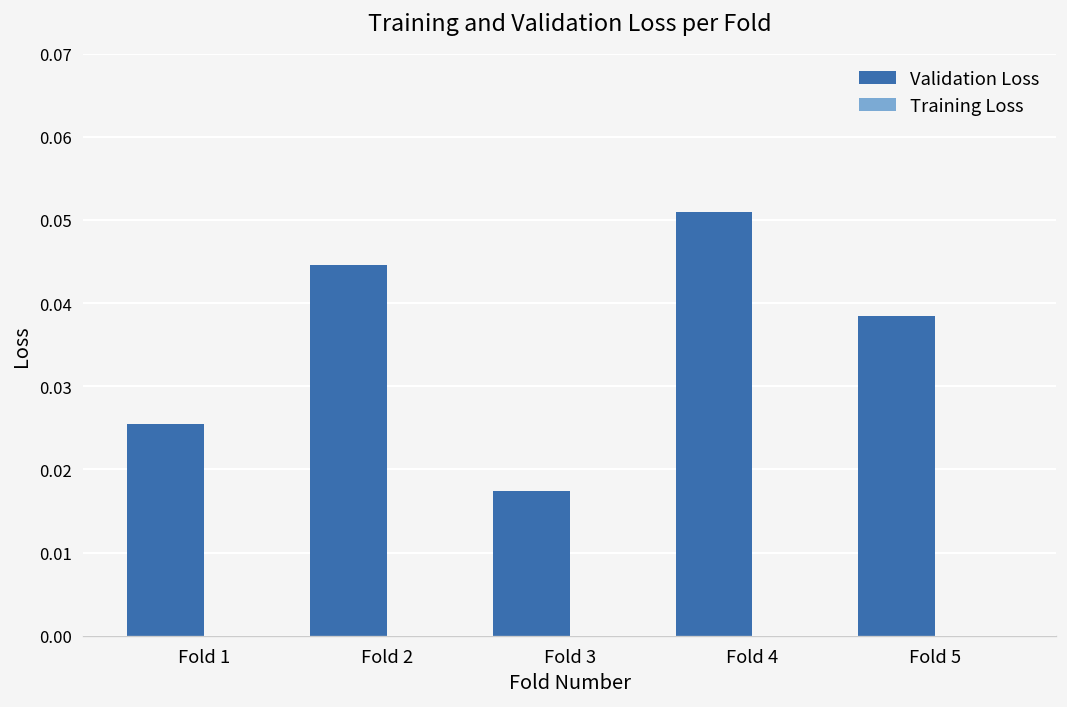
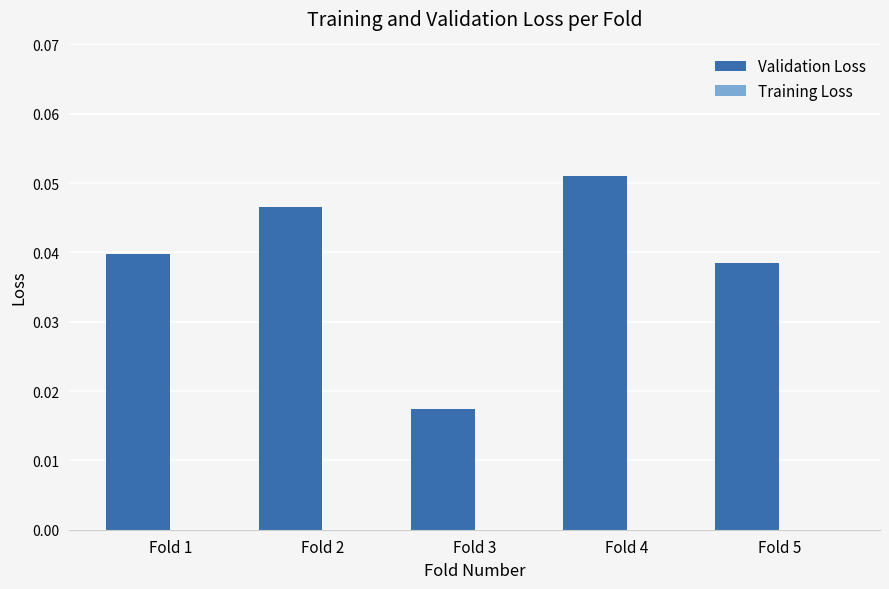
Validation Loss, Fold 1: 0.025 -> 0.040
Validation Loss, Fold 2: 0.045 -> 0.047
